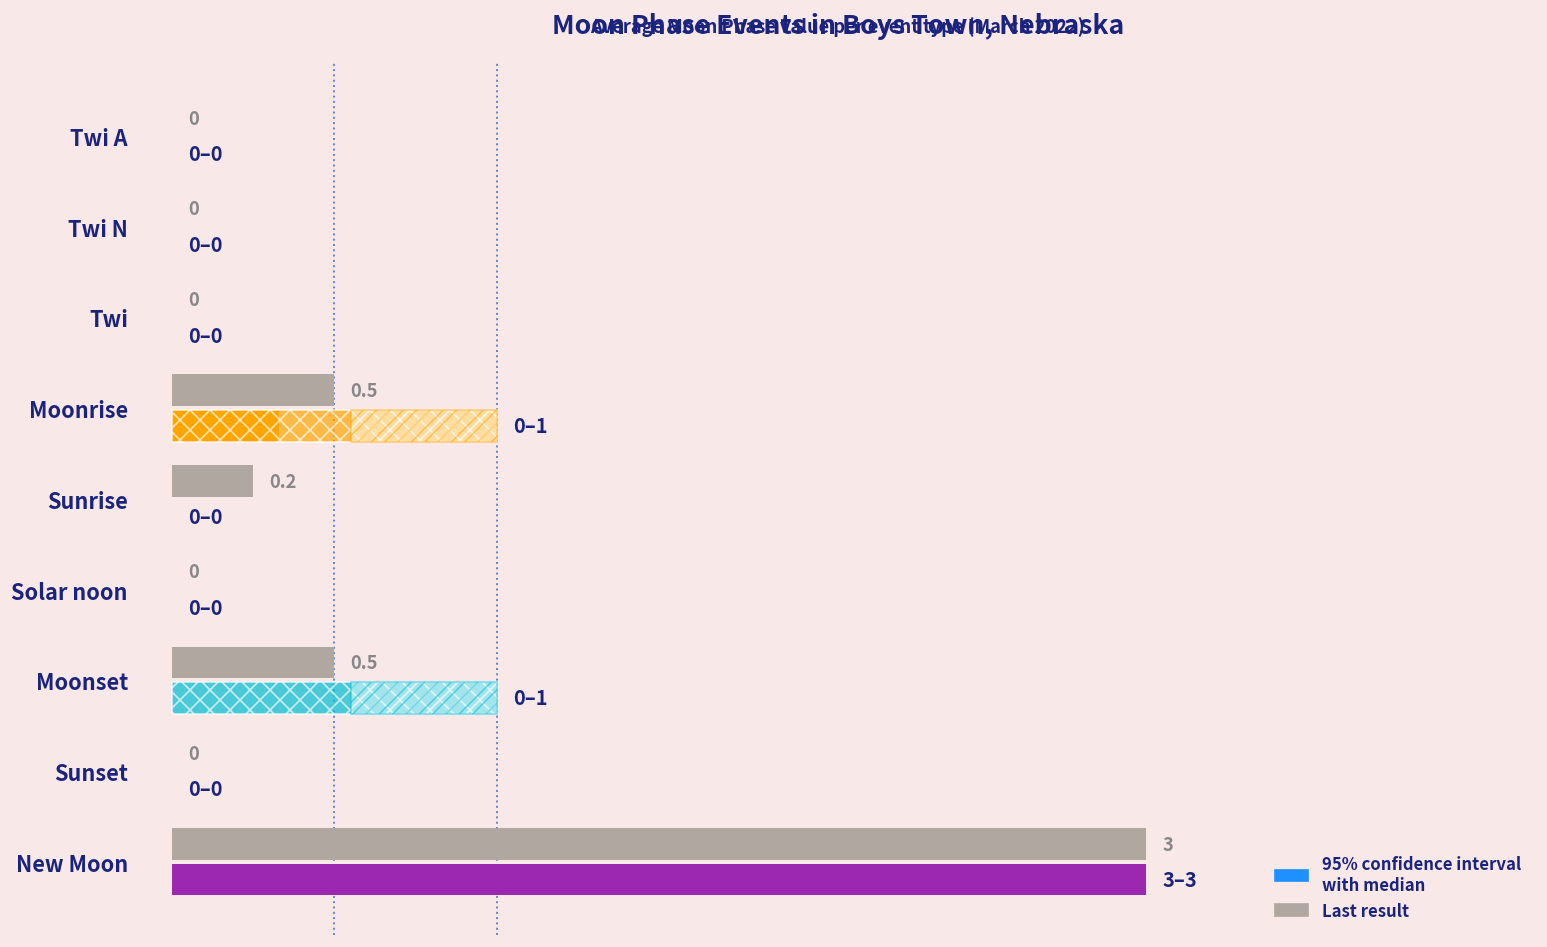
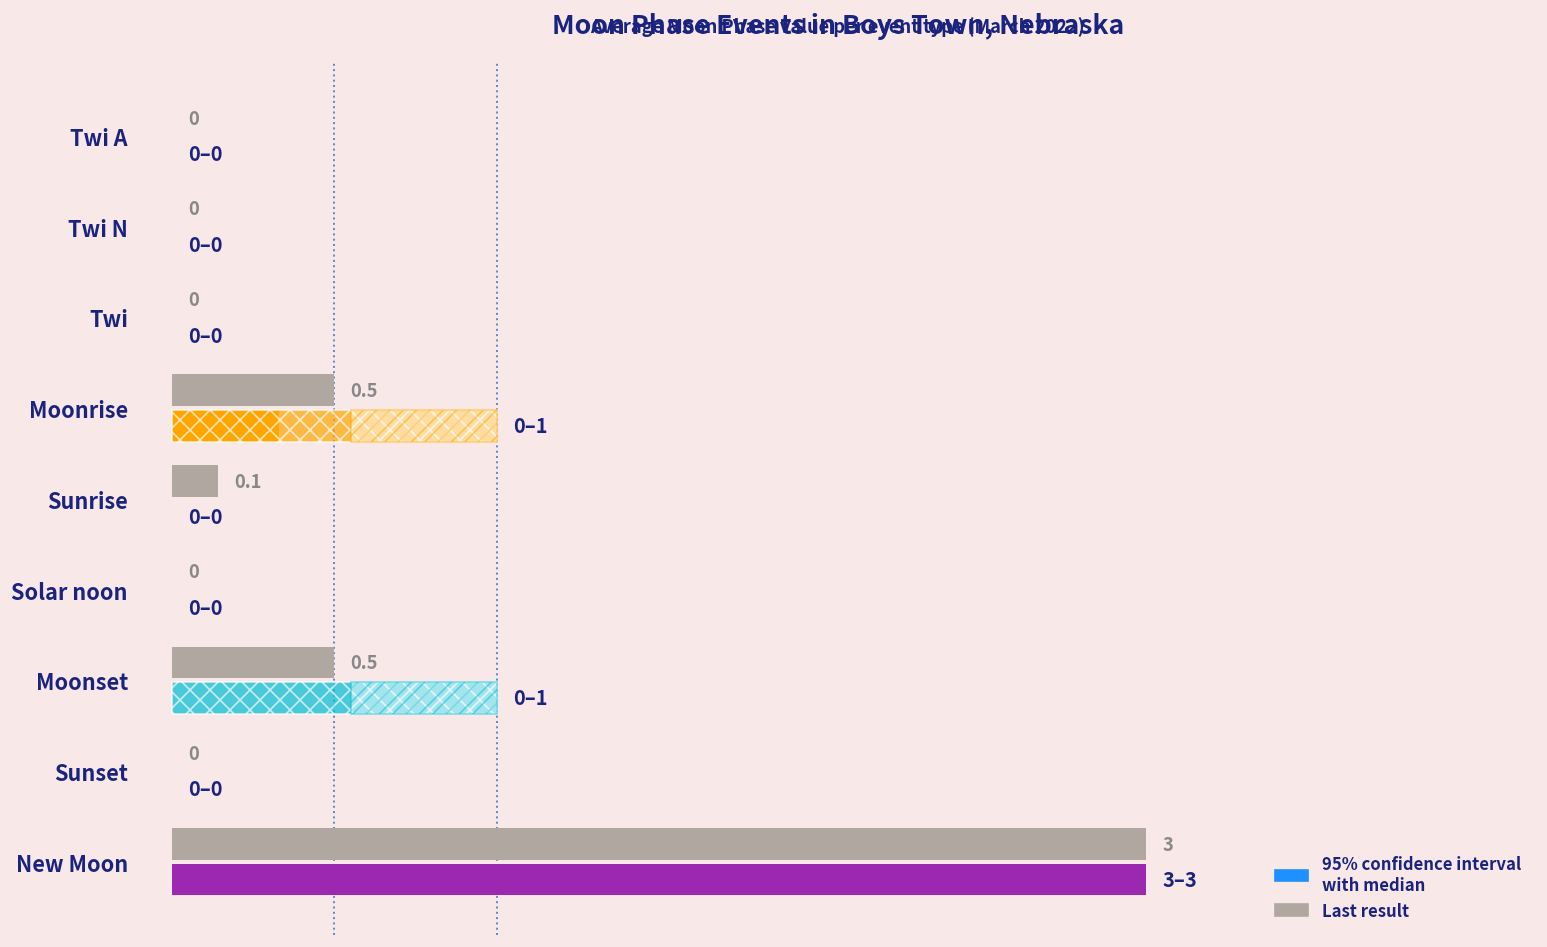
Last result, Sunrise: 0.2 -> 0.1
